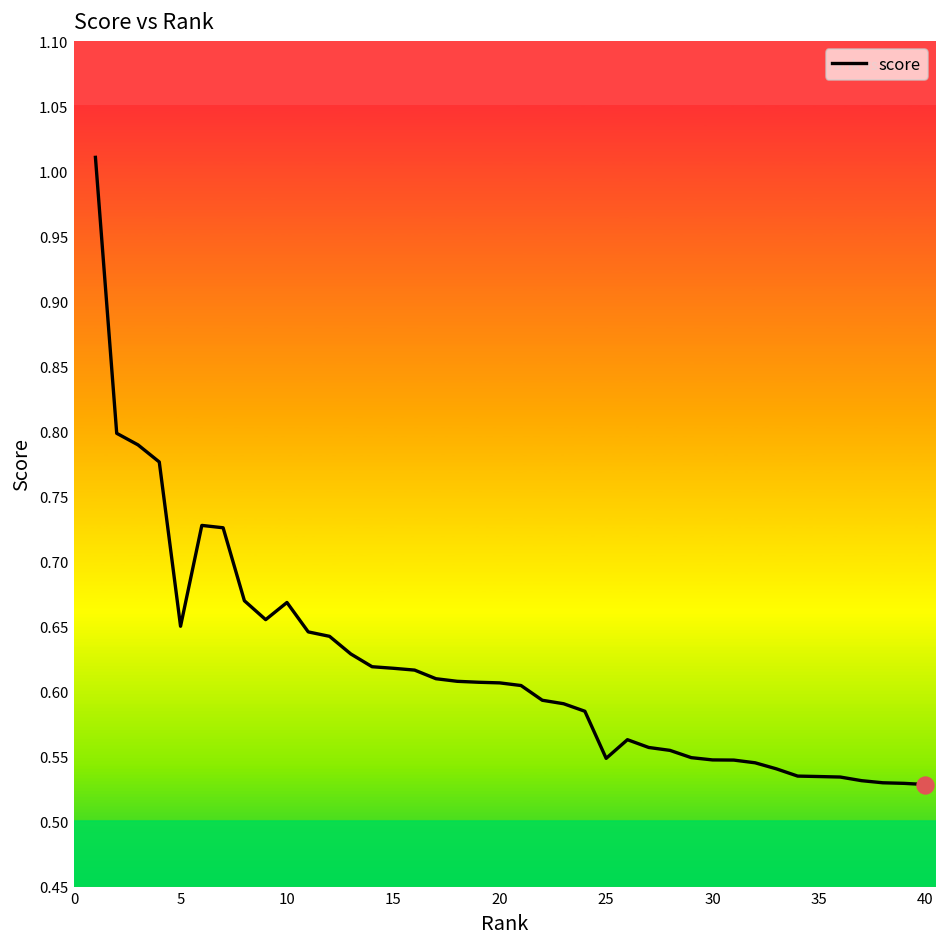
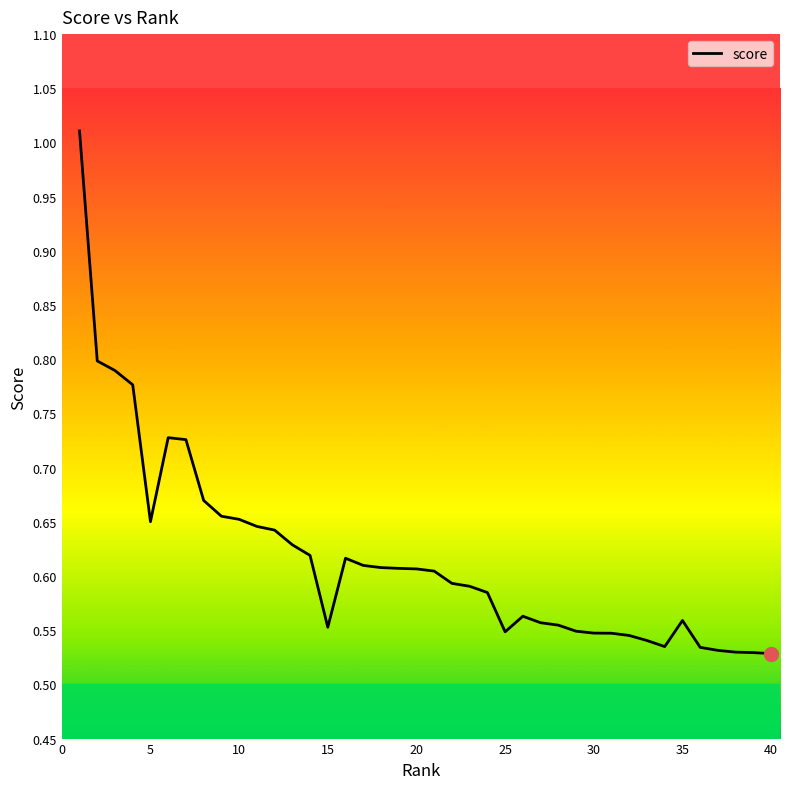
score, 10: 0.668 -> 0.652
score, 15: 0.618 -> 0.553
score, 35: 0.535 -> 0.559
